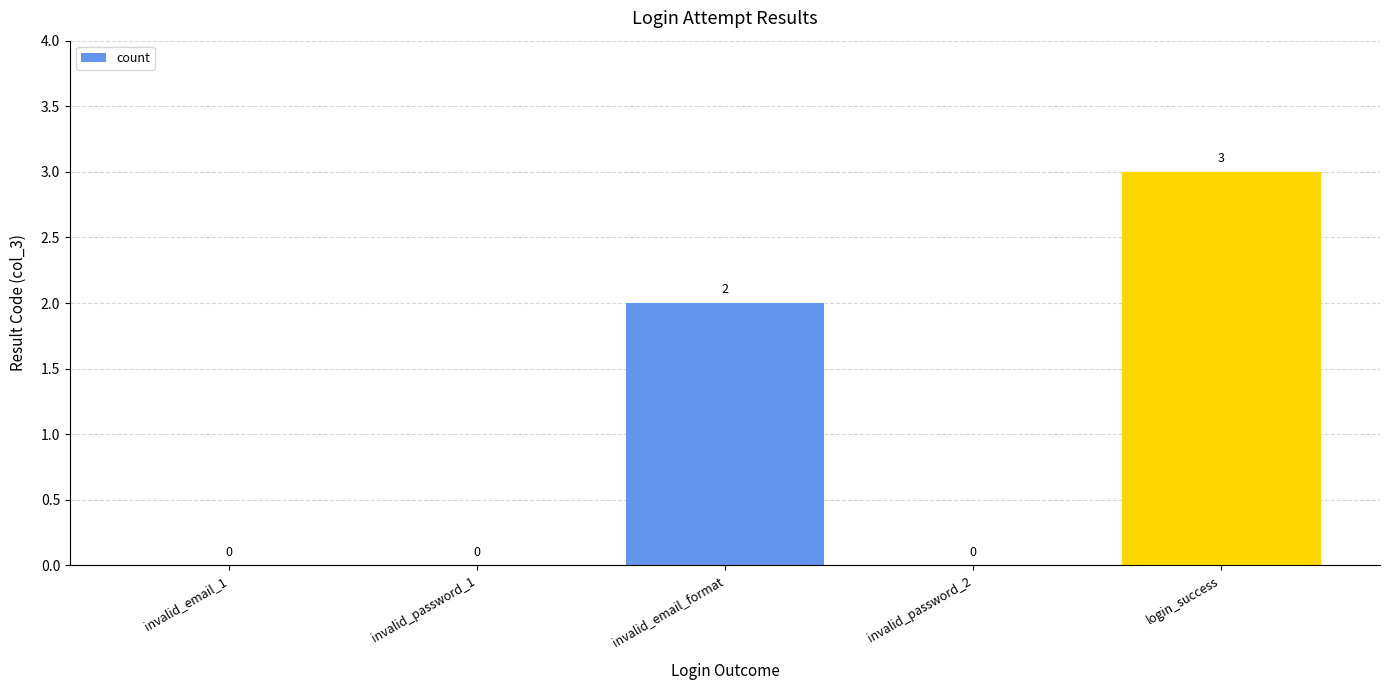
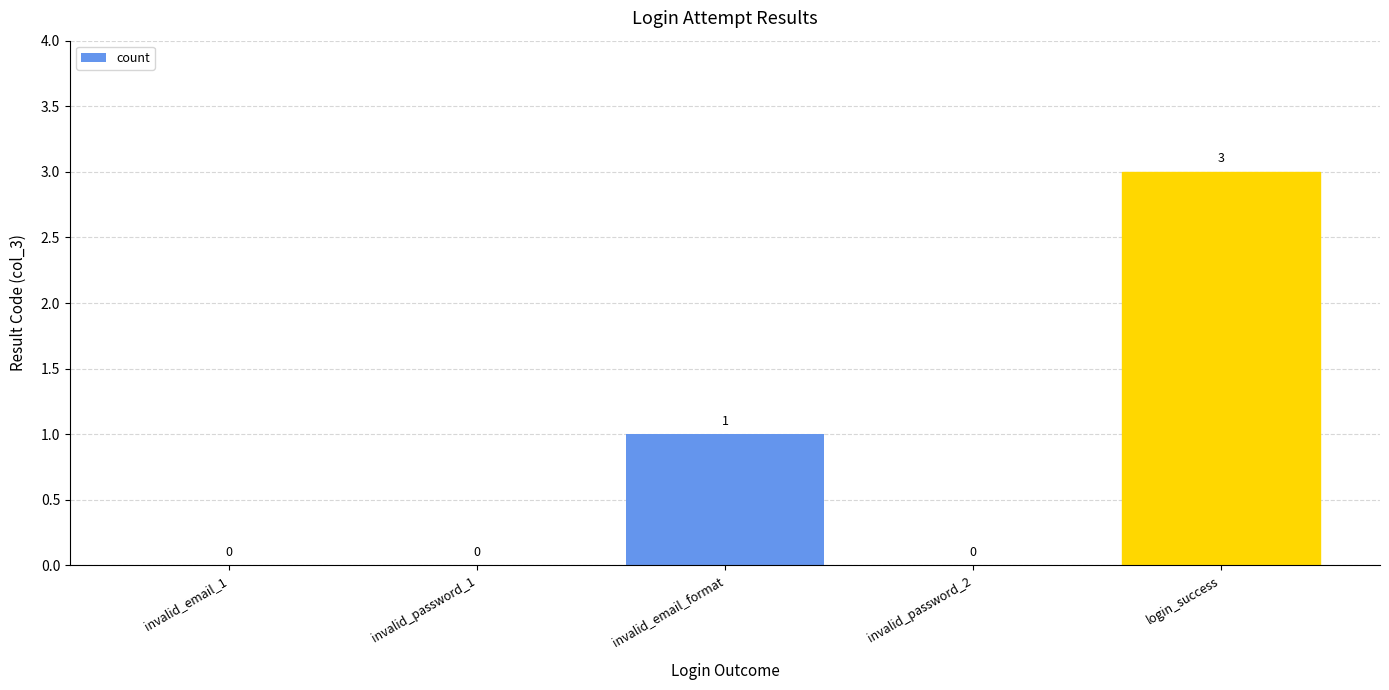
invalid_email_format: 2 -> 1
